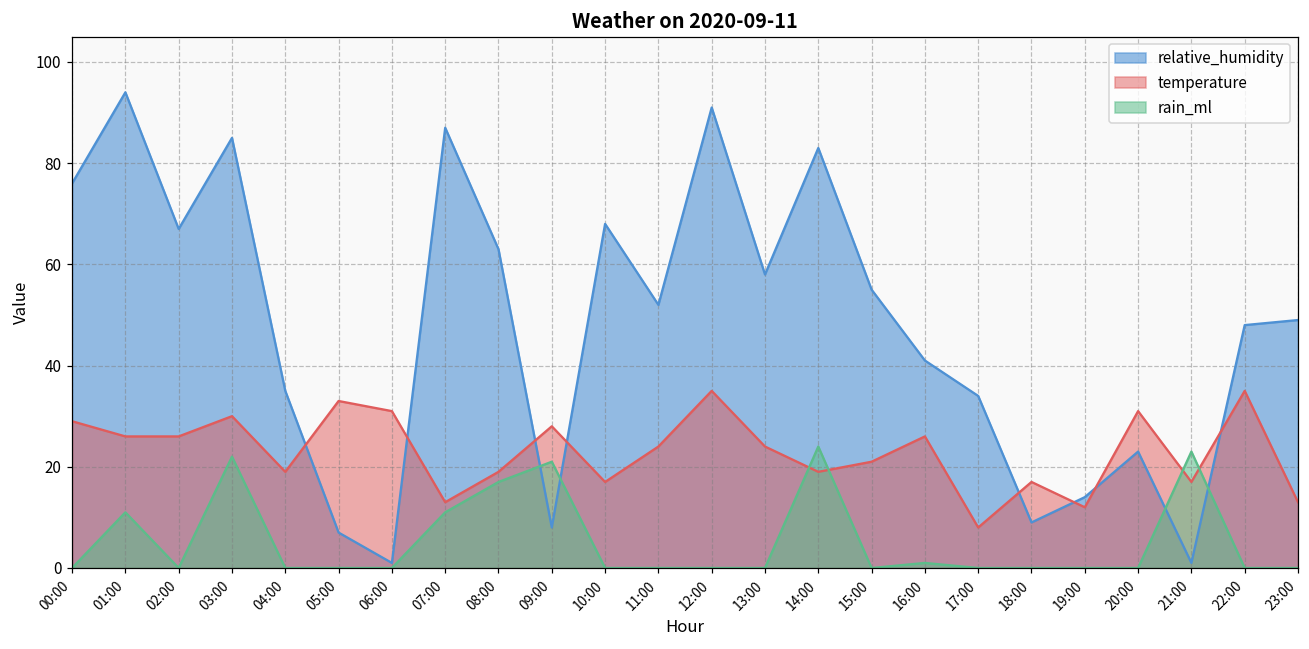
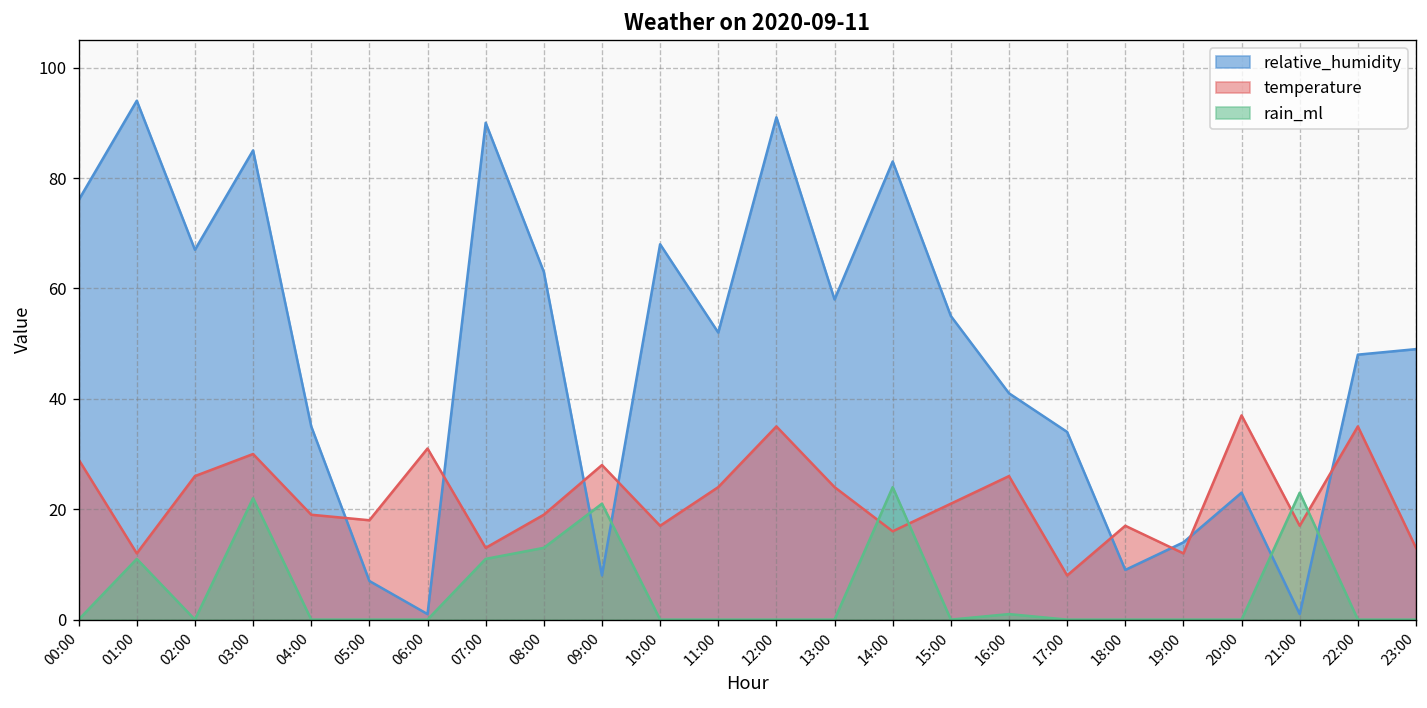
temperature, 01:00: 26 -> 12
temperature, 05:00: 33 -> 18
relative_humidity, 07:00: 87 -> 90
rain_ml, 08:00: 17 -> 13
temperature, 14:00: 19 -> 16
temperature, 20:00: 31 -> 37
